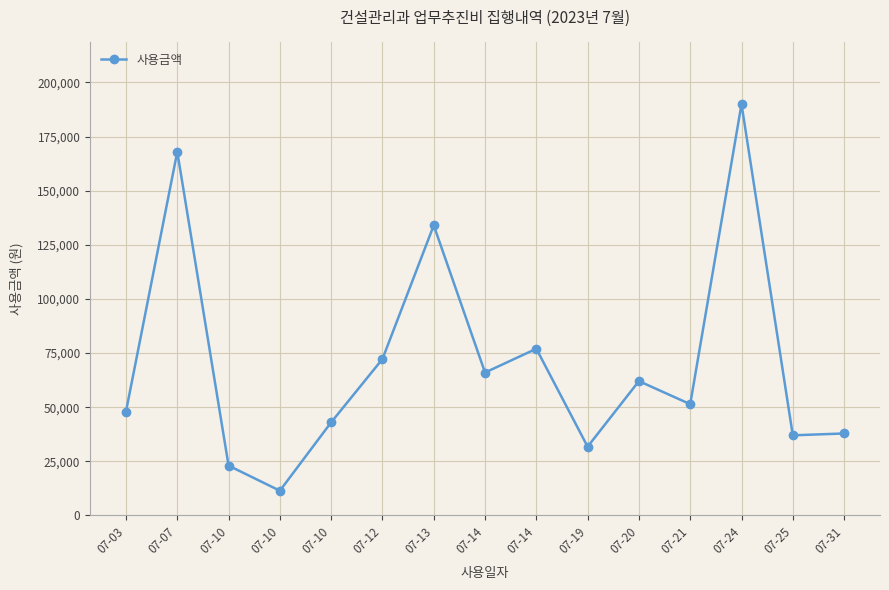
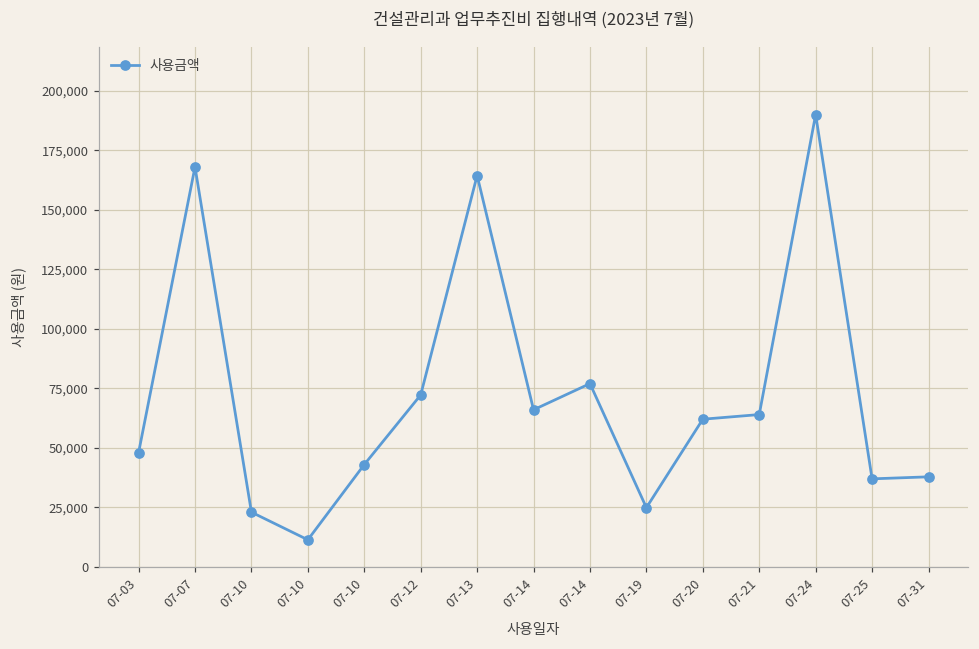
07-13: 134,000 -> 164,000
07-19: 32,000 -> 25,000
07-21: 51,000 -> 64,000
